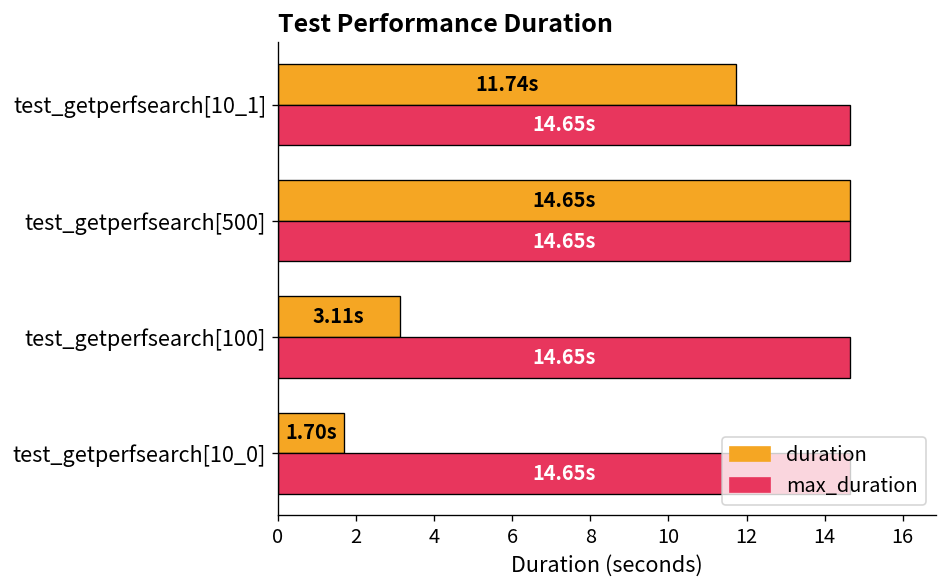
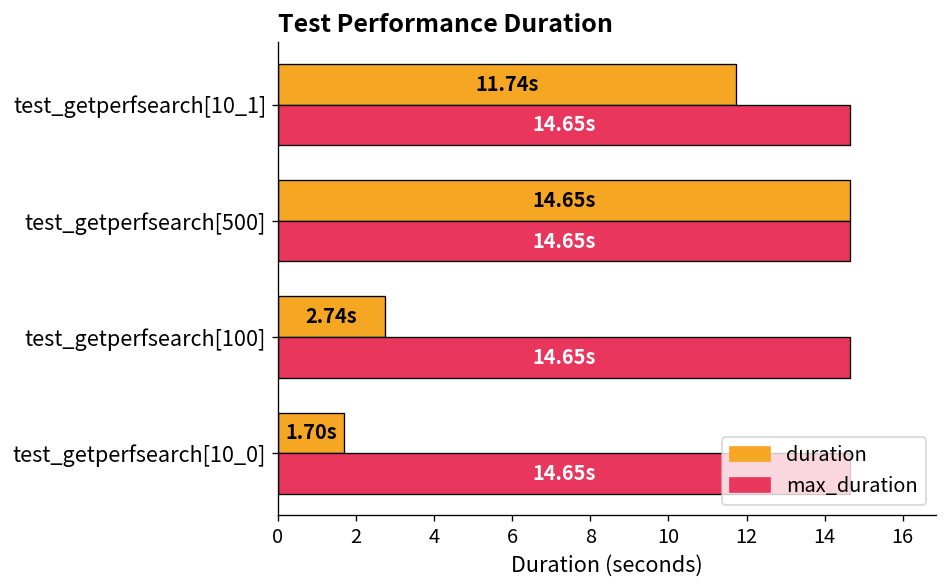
duration, test_getperfsearch[100]: 3.11s -> 2.74s
